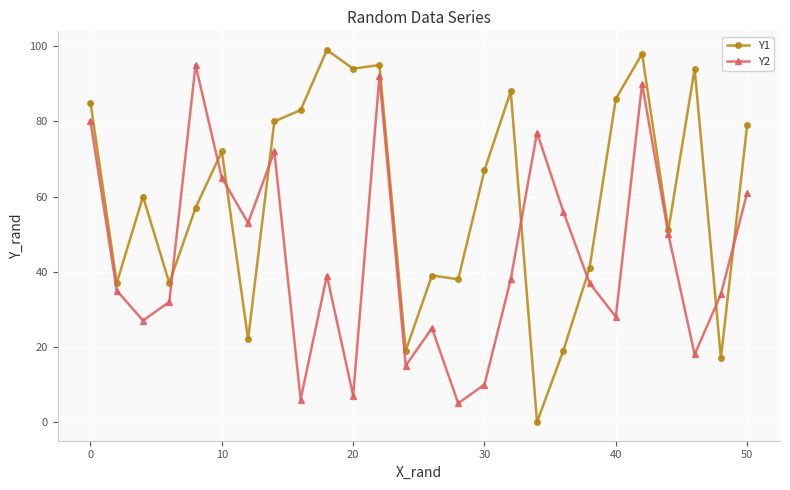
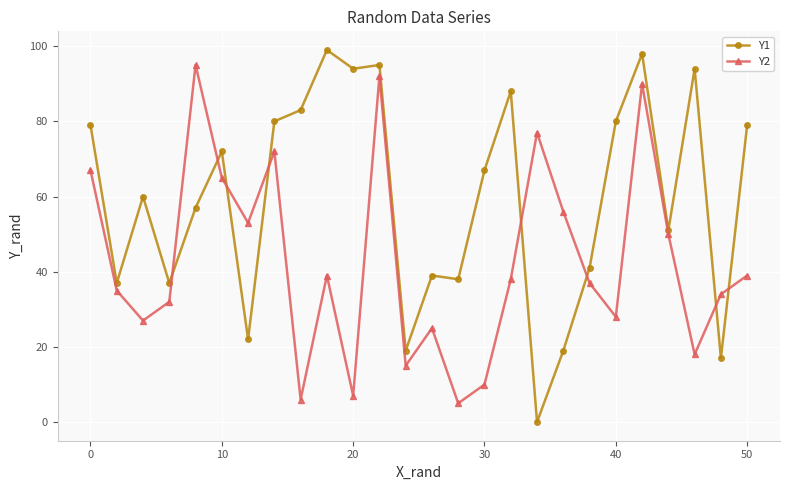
Y1, 0: 85 -> 79
Y2, 0: 80 -> 67
Y1, 40: 86 -> 80
Y2, 50: 61 -> 39
